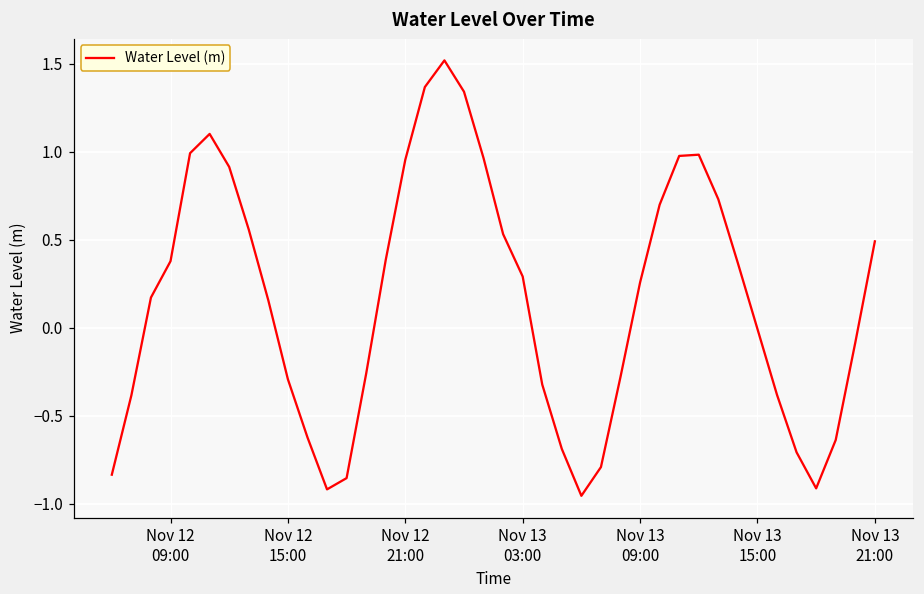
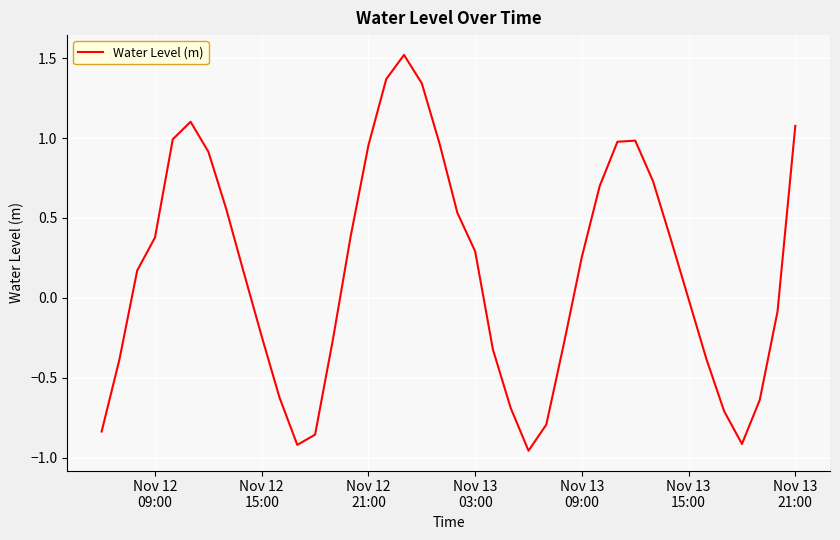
Nov 12 15:00: -0.29 -> -0.24
Nov 13 21:00: 0.49 -> 1.08
